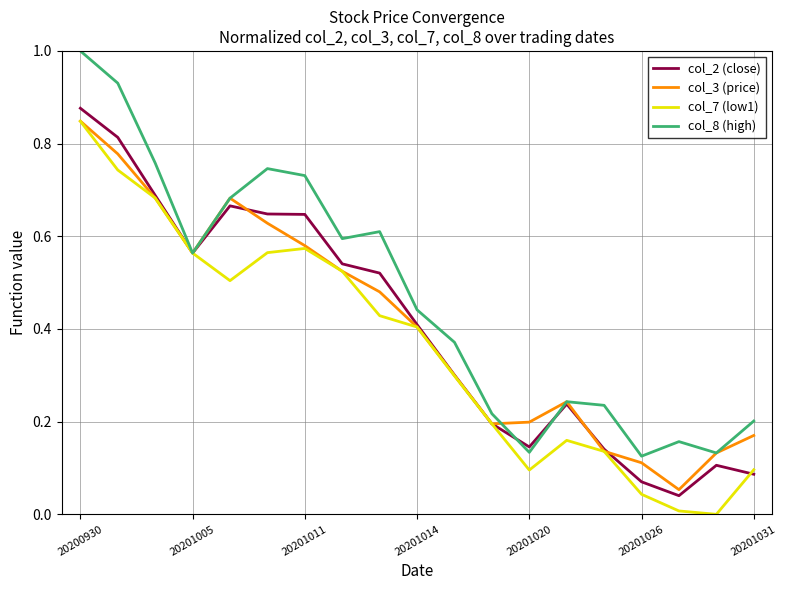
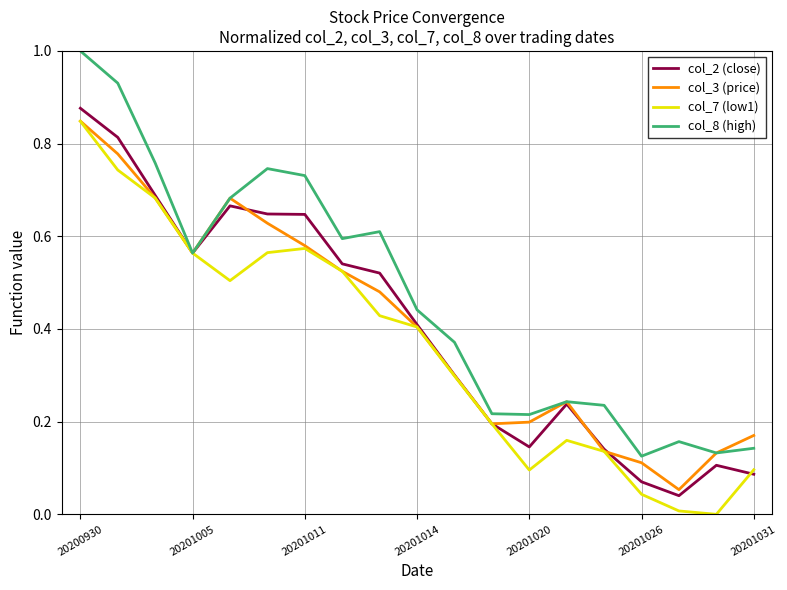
col_8 (high), 20201020: 0.13 -> 0.22
col_8 (high), 20201031: 0.20 -> 0.14
